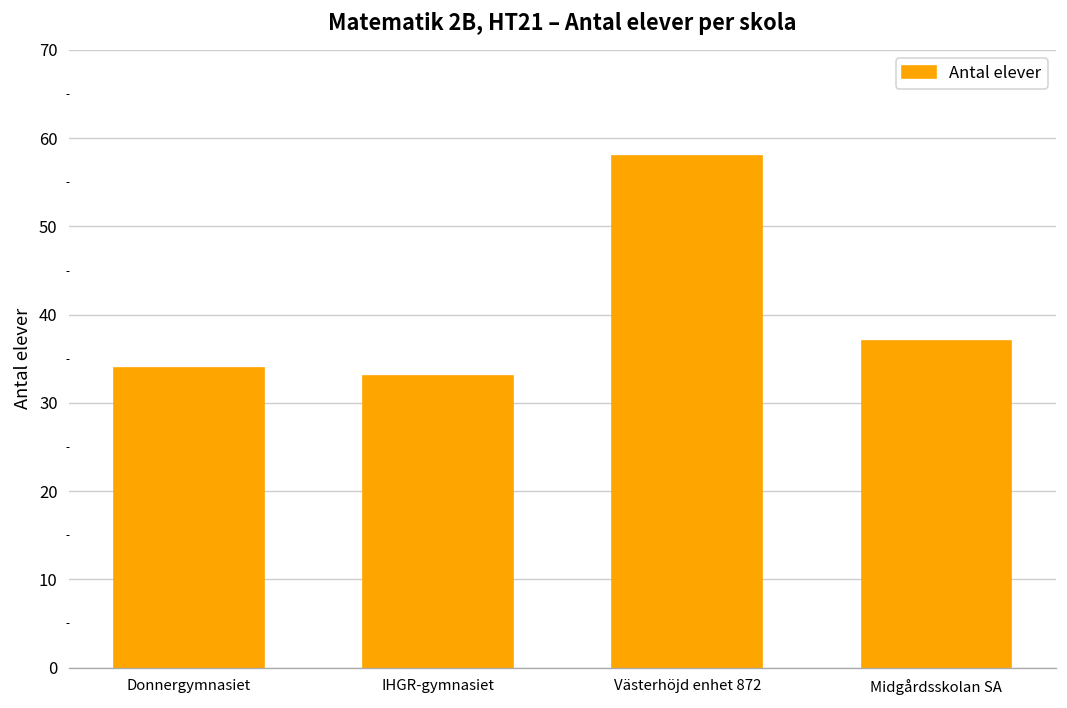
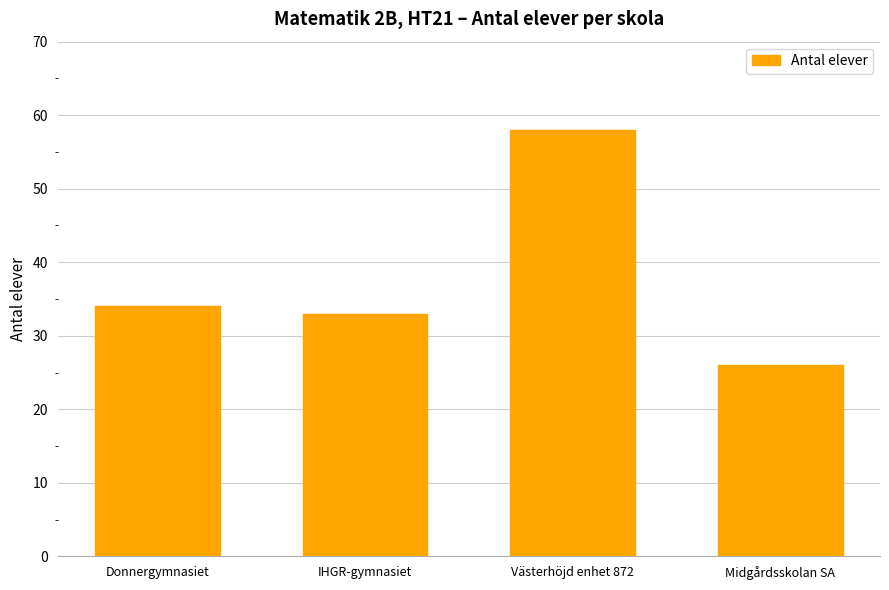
Midgårdsskolan SA: 37 -> 26
